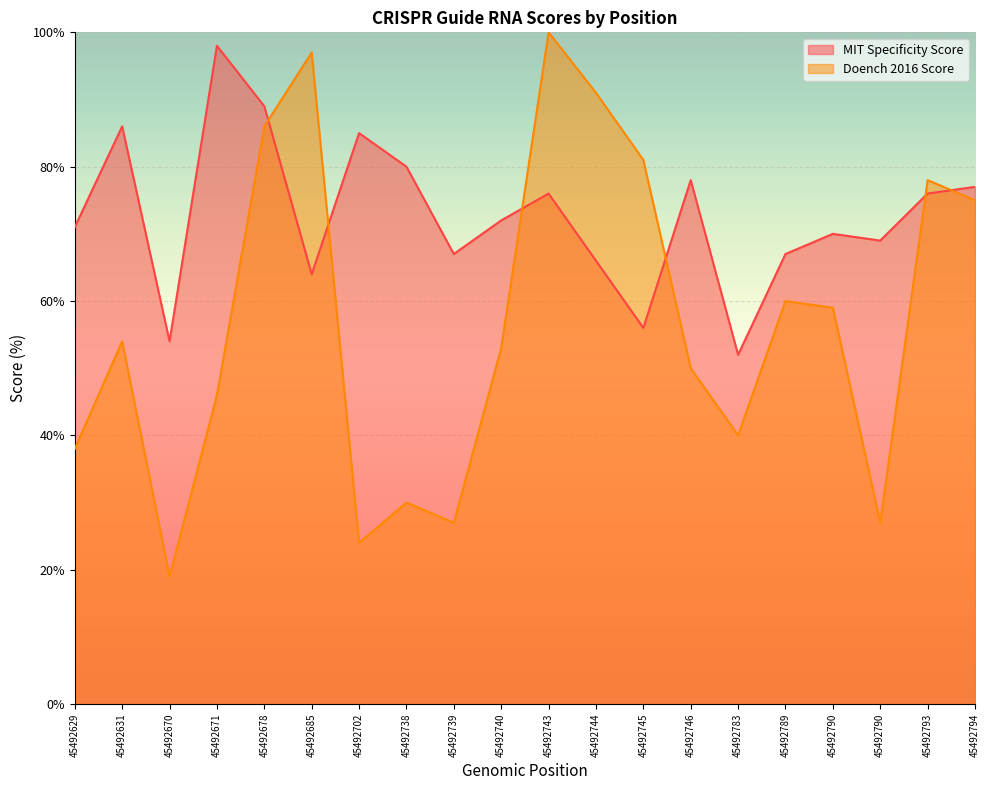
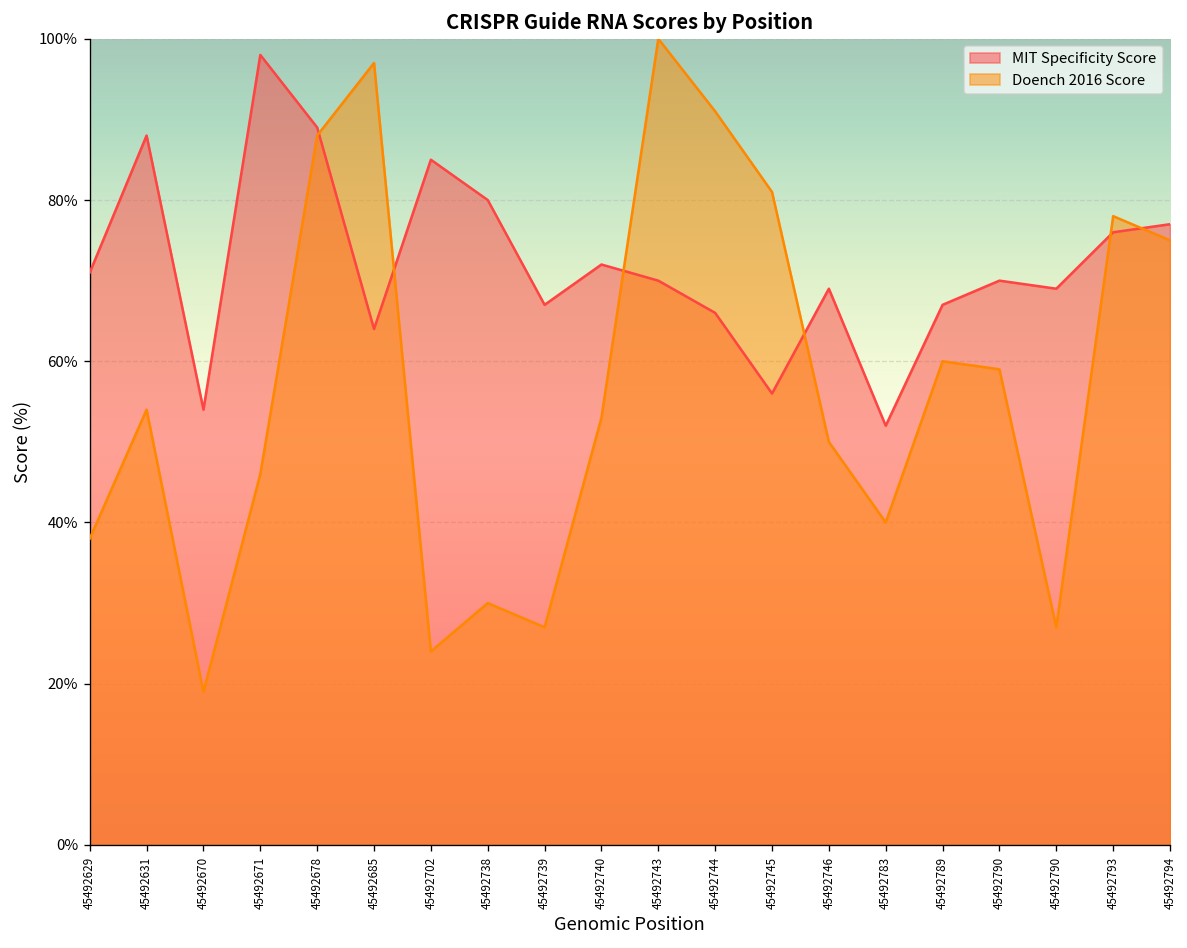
MIT Specificity Score, 45492631: 86% -> 88%
Doench 2016 Score, 45492678: 86% -> 88%
MIT Specificity Score, 45492743: 76% -> 70%
MIT Specificity Score, 45492746: 78% -> 69%
